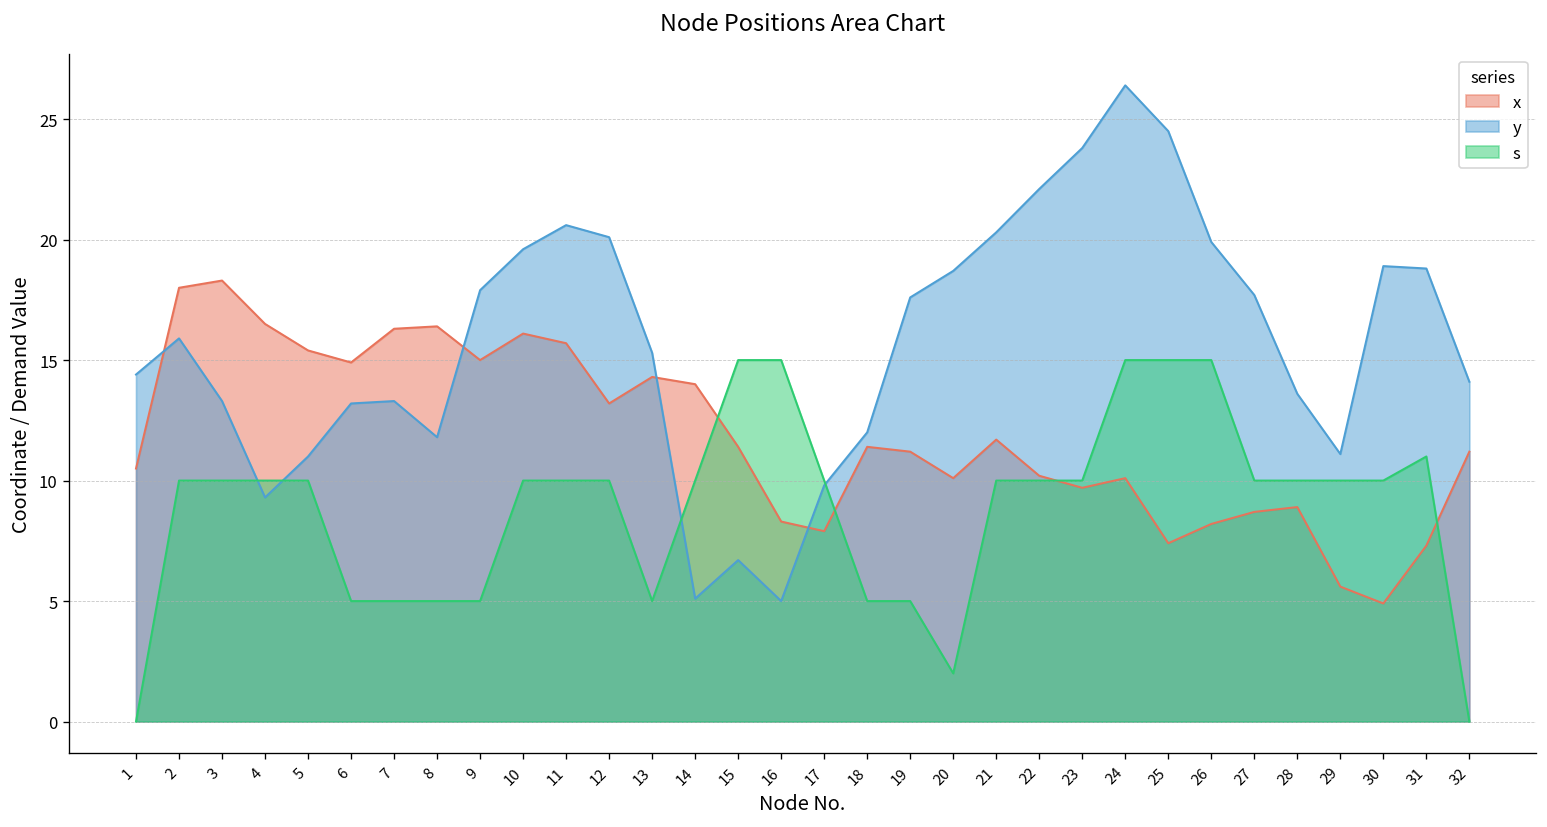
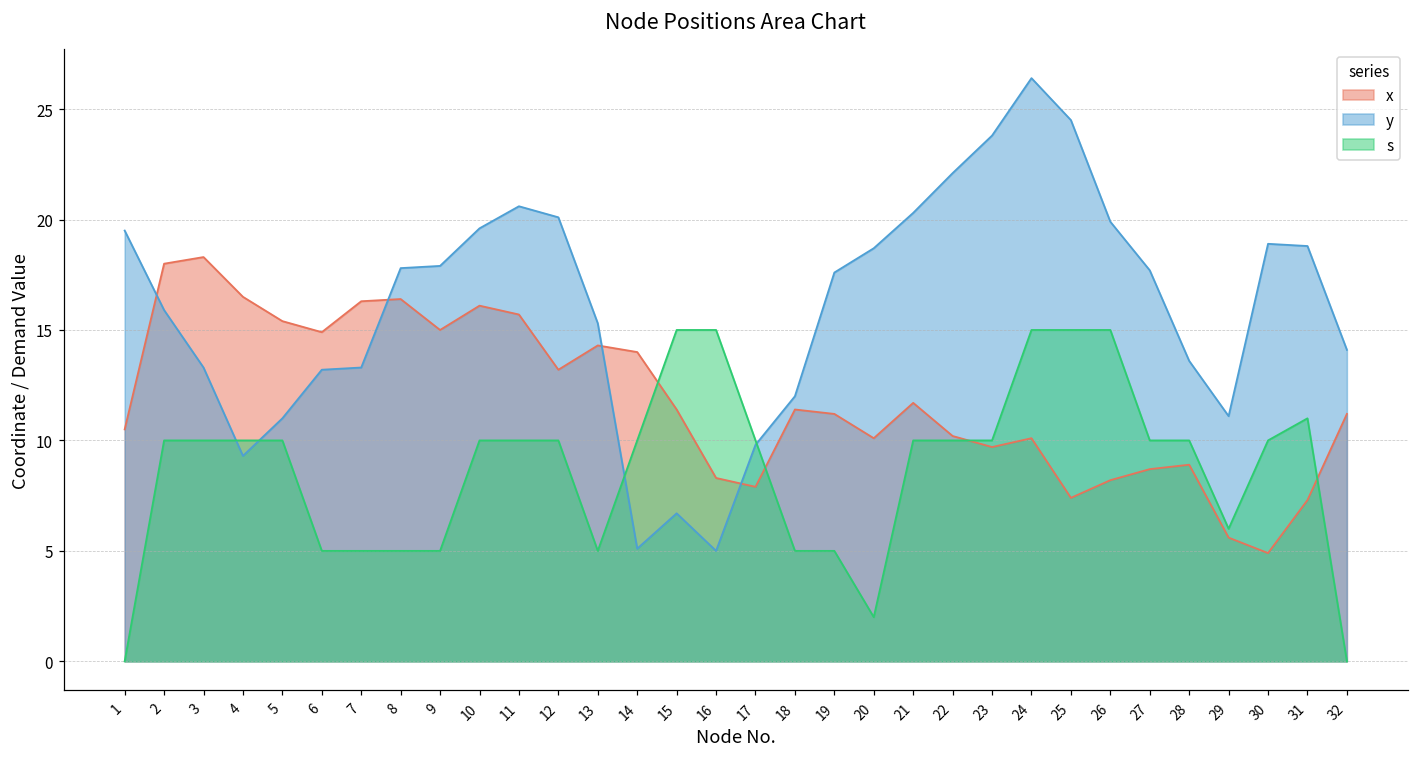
y, 1: 14.4 -> 19.5
y, 8: 11.8 -> 17.8
s, 29: 10 -> 6
